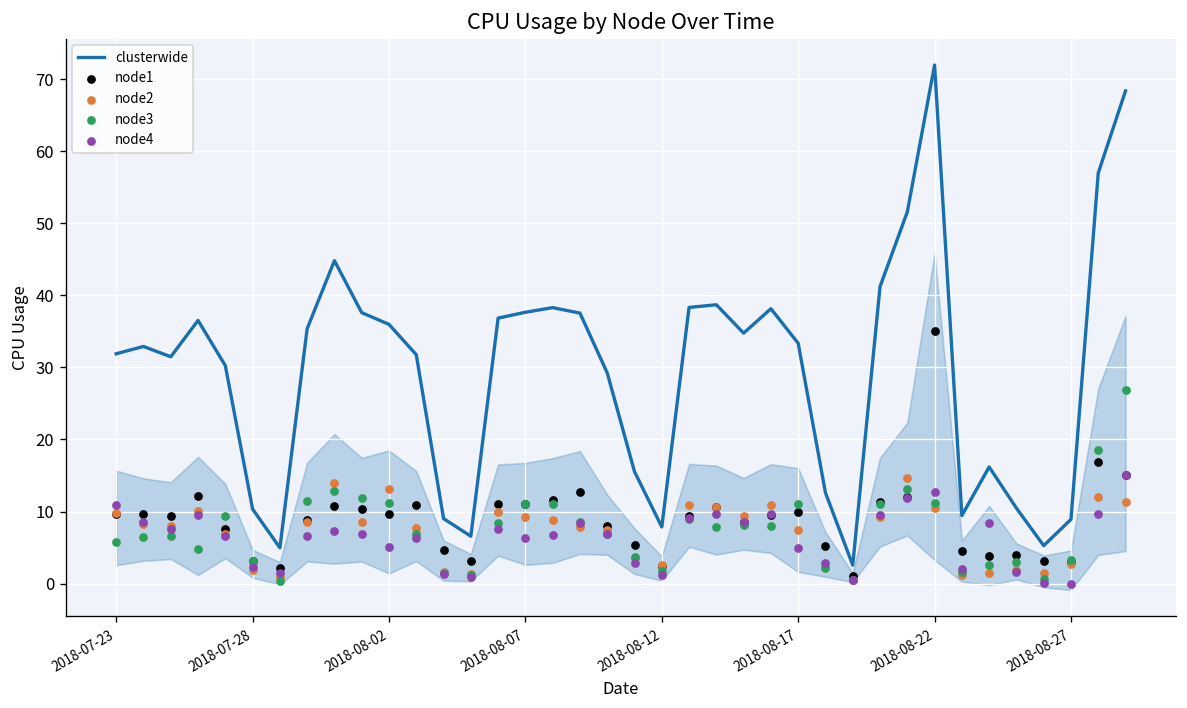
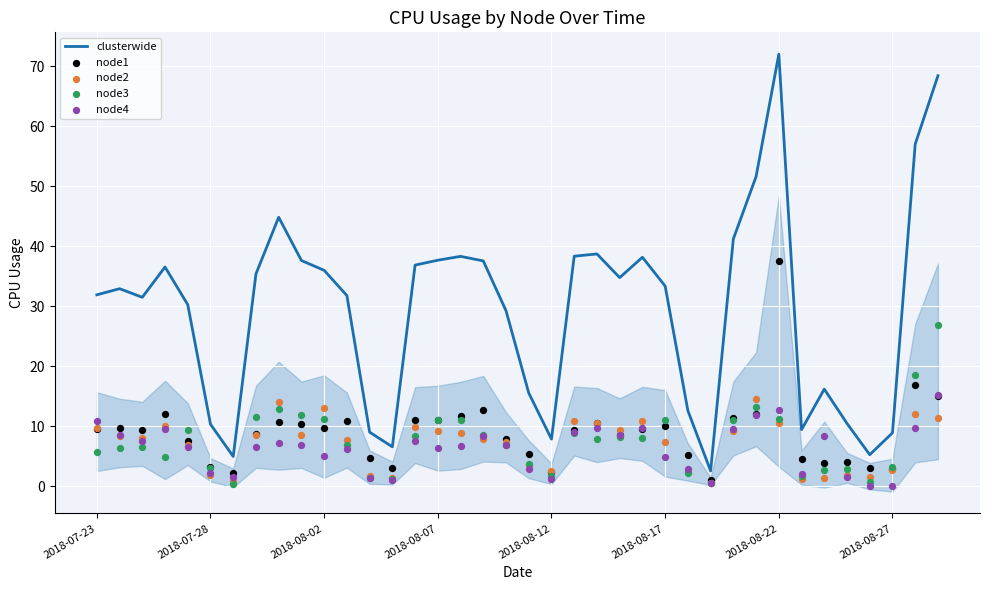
node1, 2018-08-22: 35 -> 38
